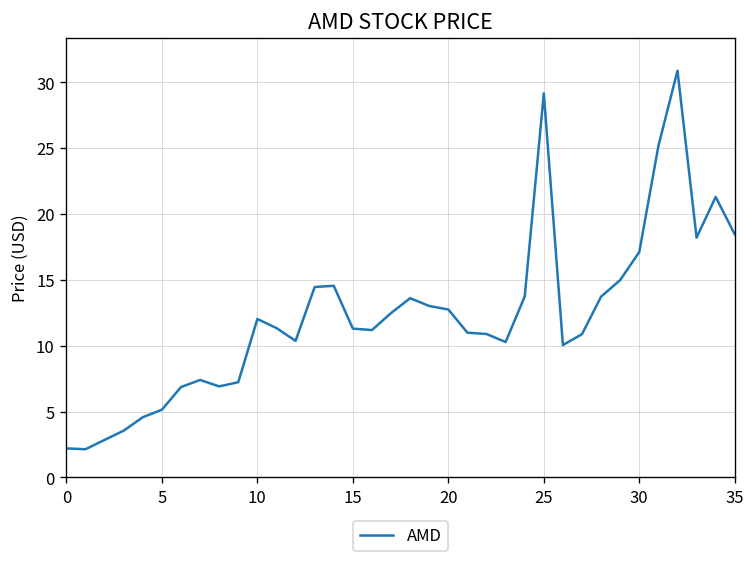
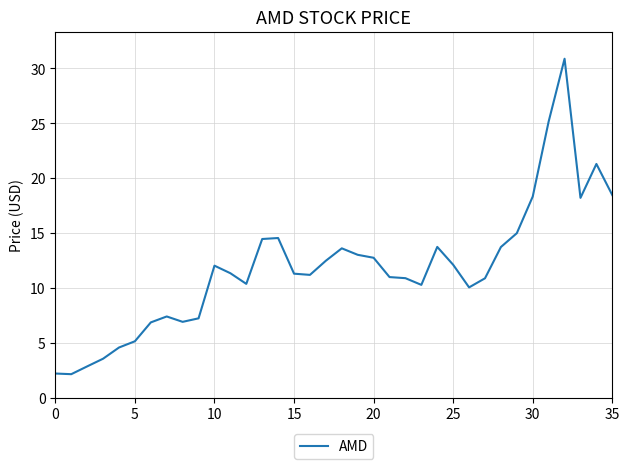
25: 29.2 -> 12.1
30: 17.1 -> 18.3
